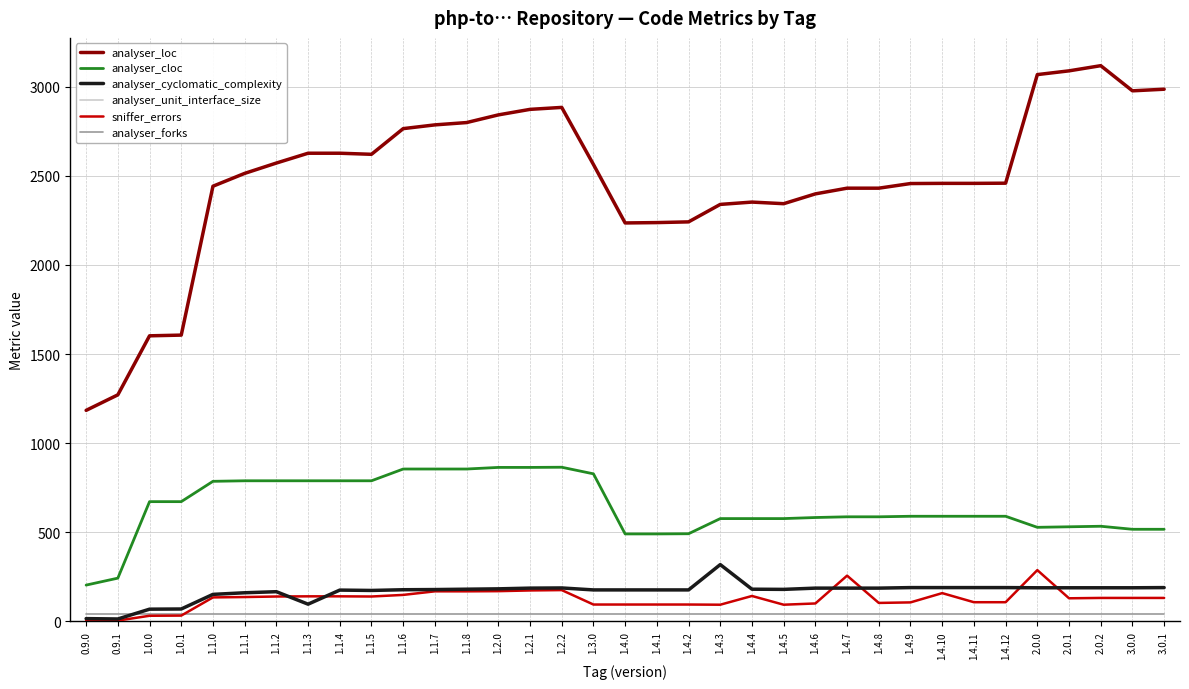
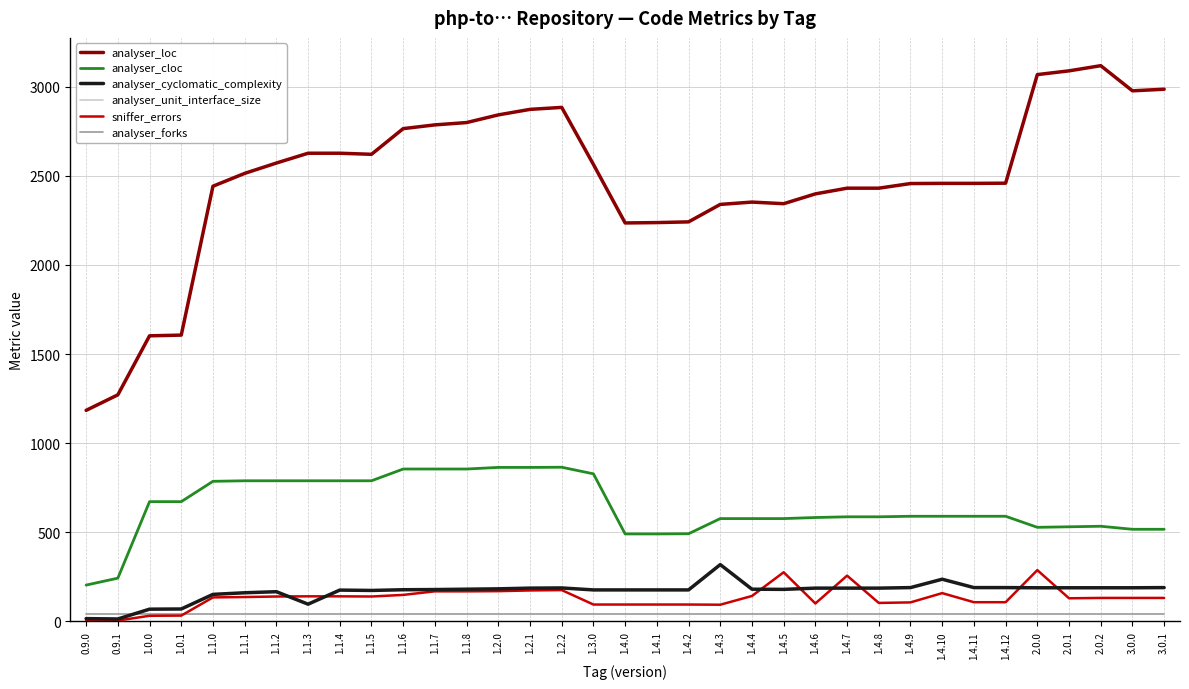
sniffer_errors, 1.4.5: 90 -> 280
analyser_cyclomatic_complexity, 1.4.10: 190 -> 240
